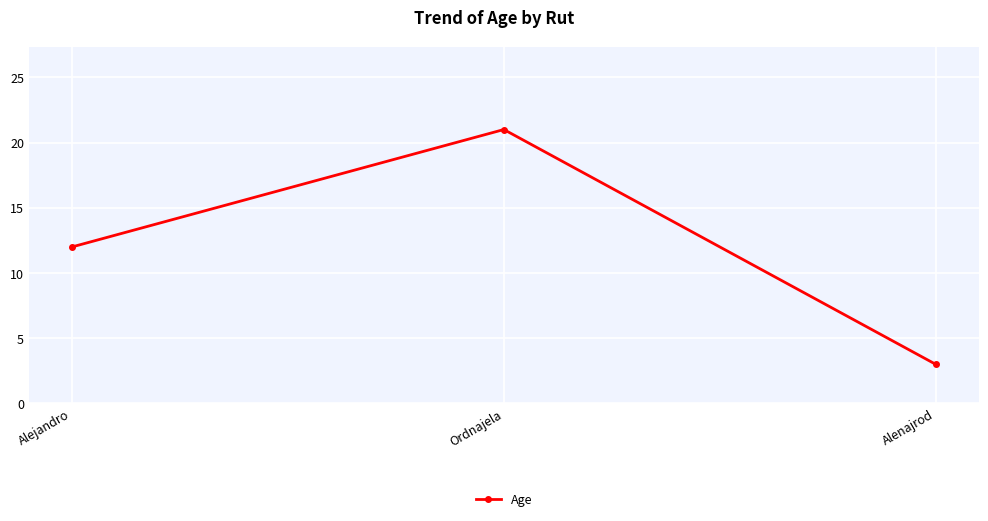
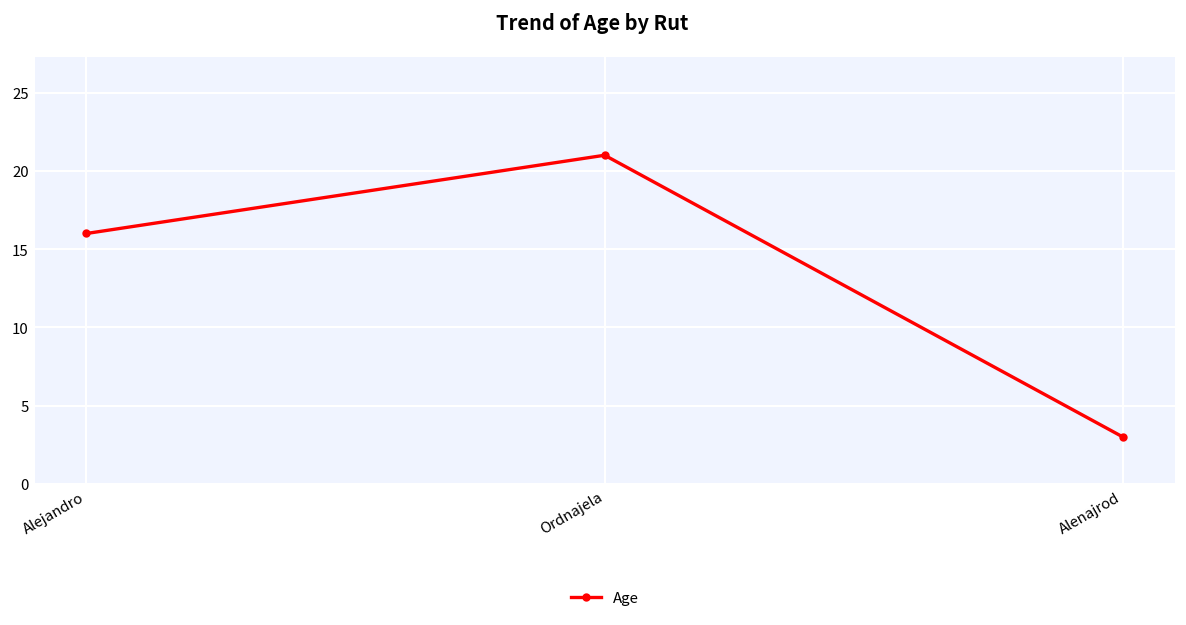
Alejandro: 12 -> 16
